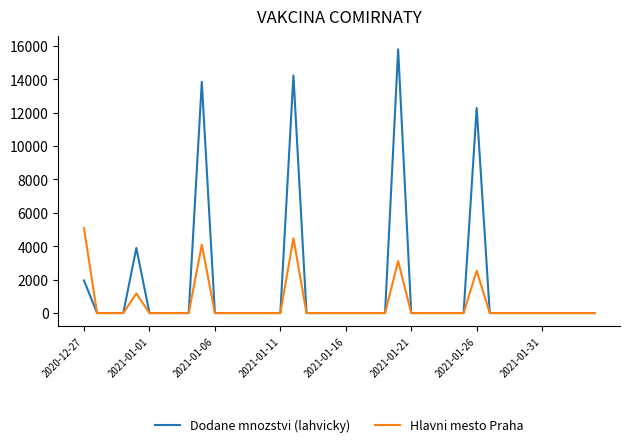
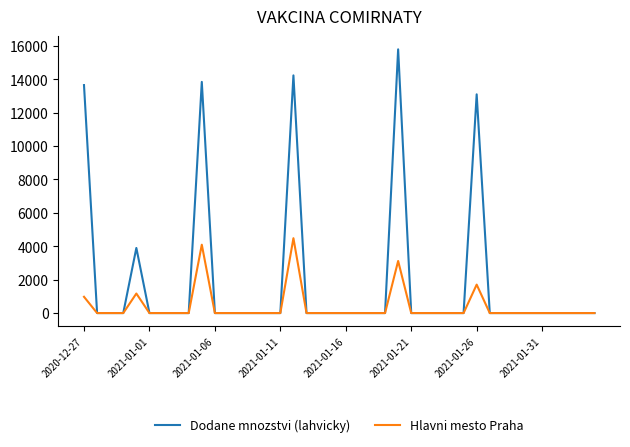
Dodane mnozstvi (lahvicky), 2020-12-27: 2000 -> 13700
Hlavni mesto Praha, 2020-12-27: 5100 -> 1000
Dodane mnozstvi (lahvicky), 2021-01-26: 12300 -> 13100
Hlavni mesto Praha, 2021-01-26: 2500 -> 1700
